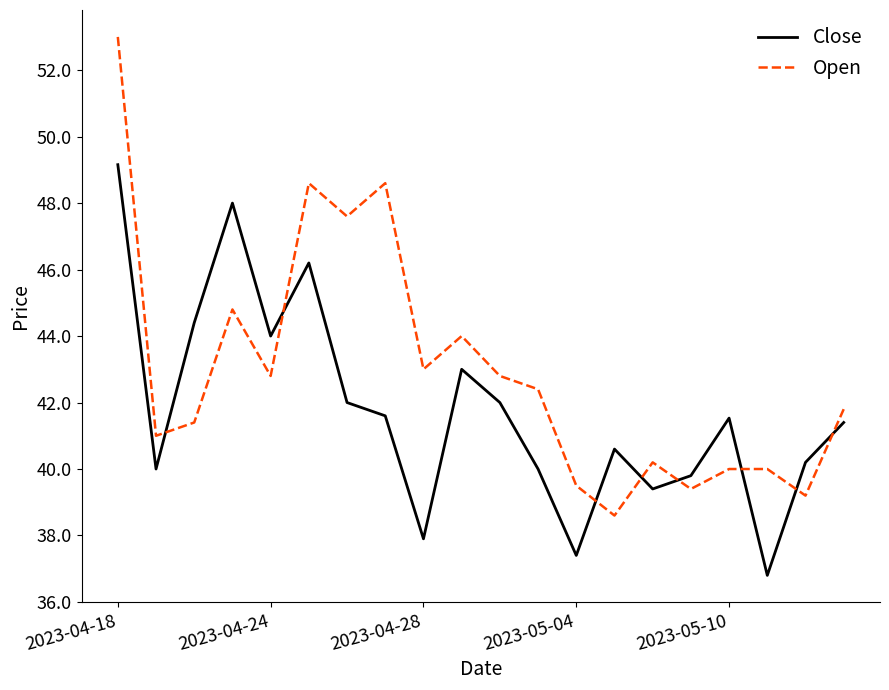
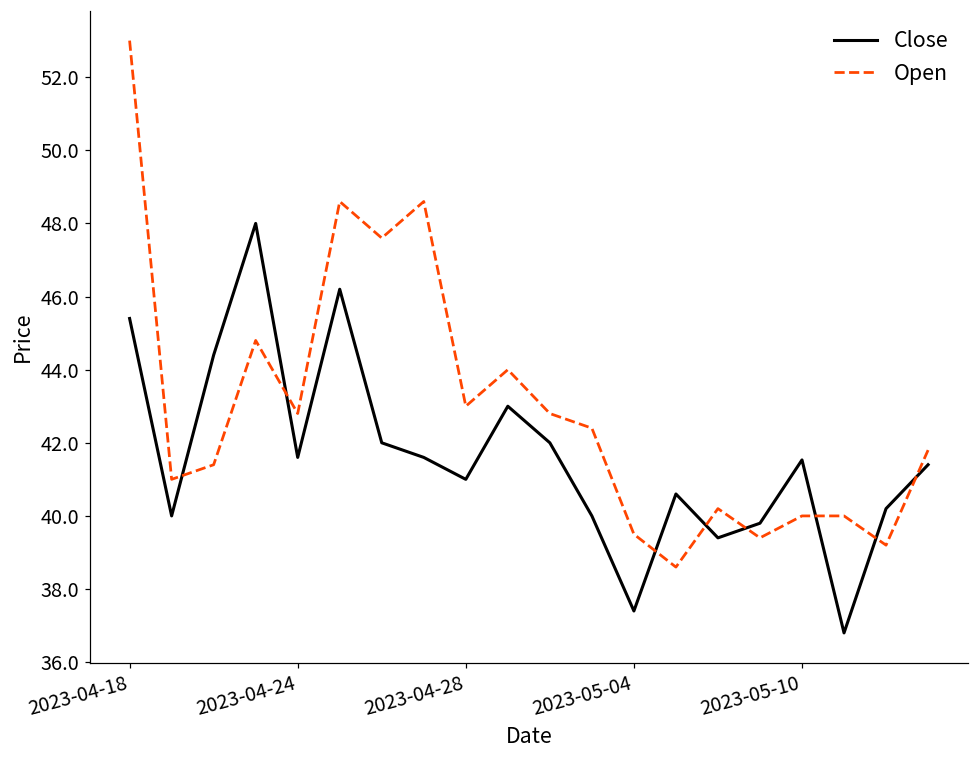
Close, 2023-04-18: 49.2 -> 45.4
Close, 2023-04-24: 44.0 -> 41.6
Close, 2023-04-28: 37.9 -> 41.0
